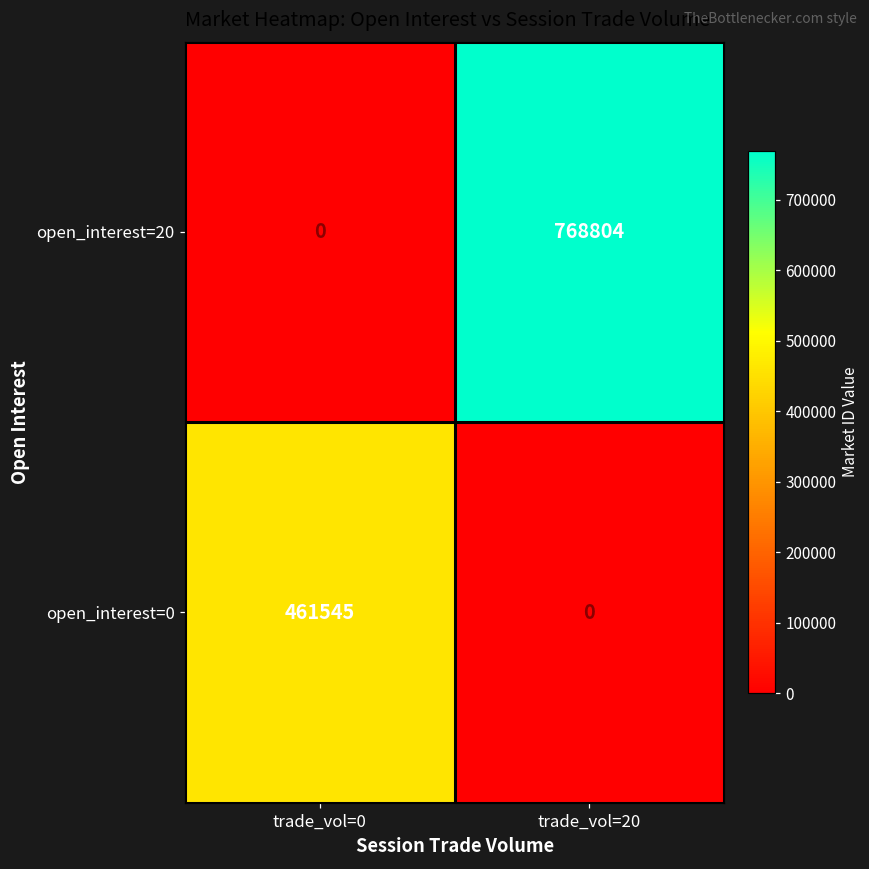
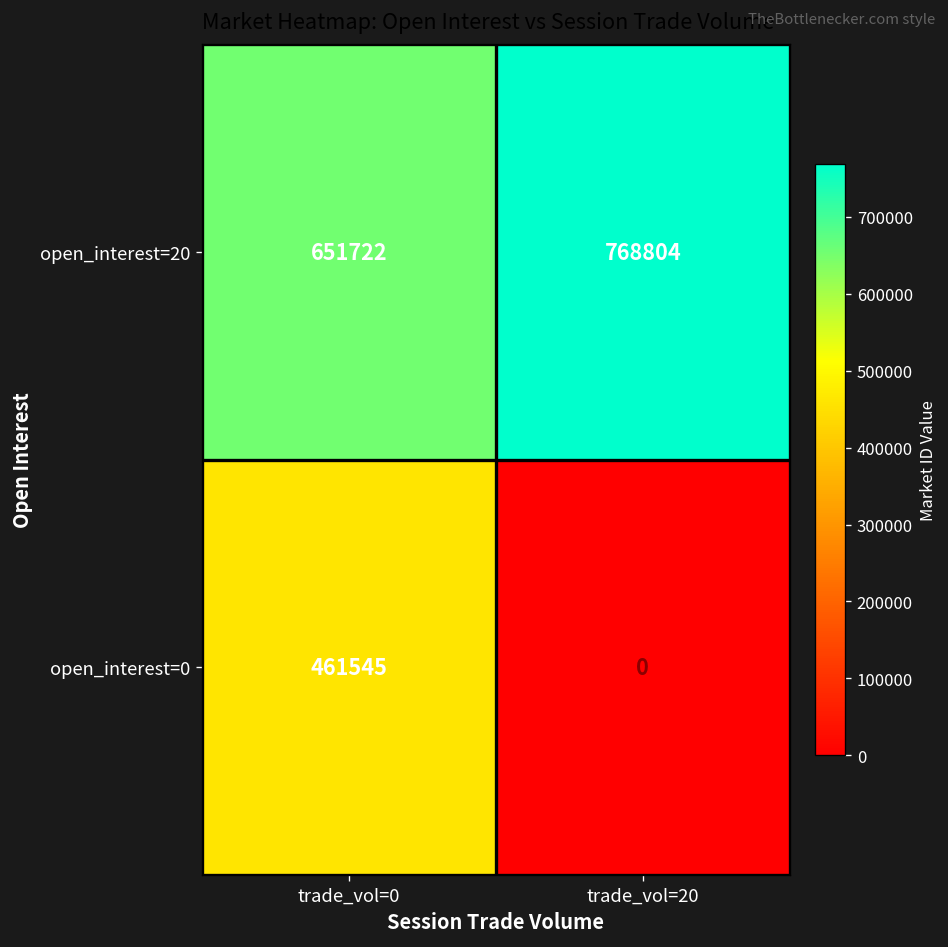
open_interest=20, trade_vol=0: 0 -> 651722
